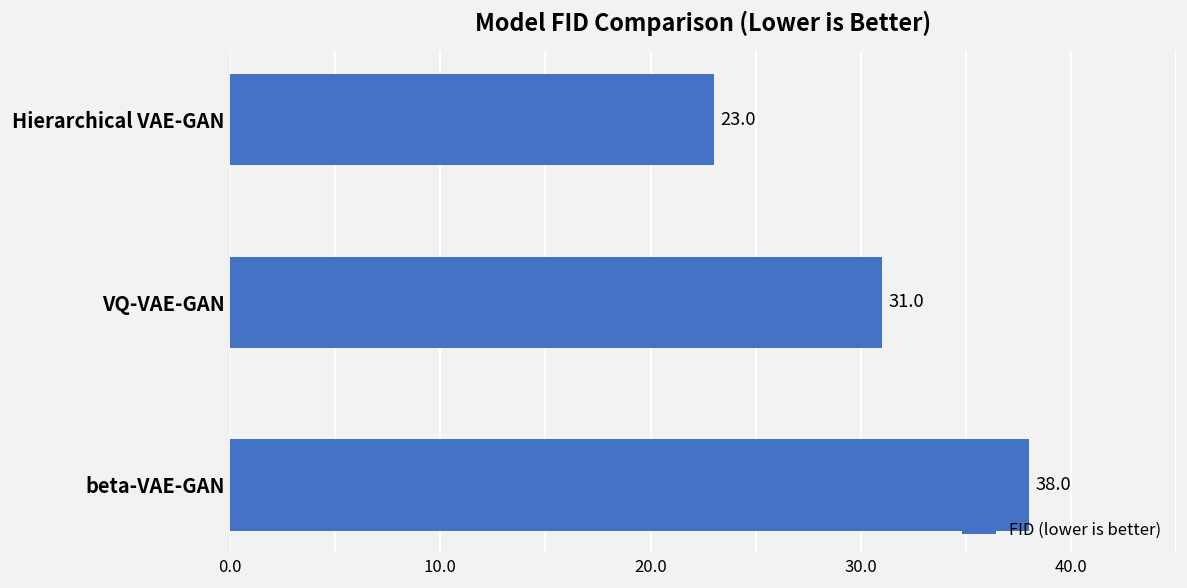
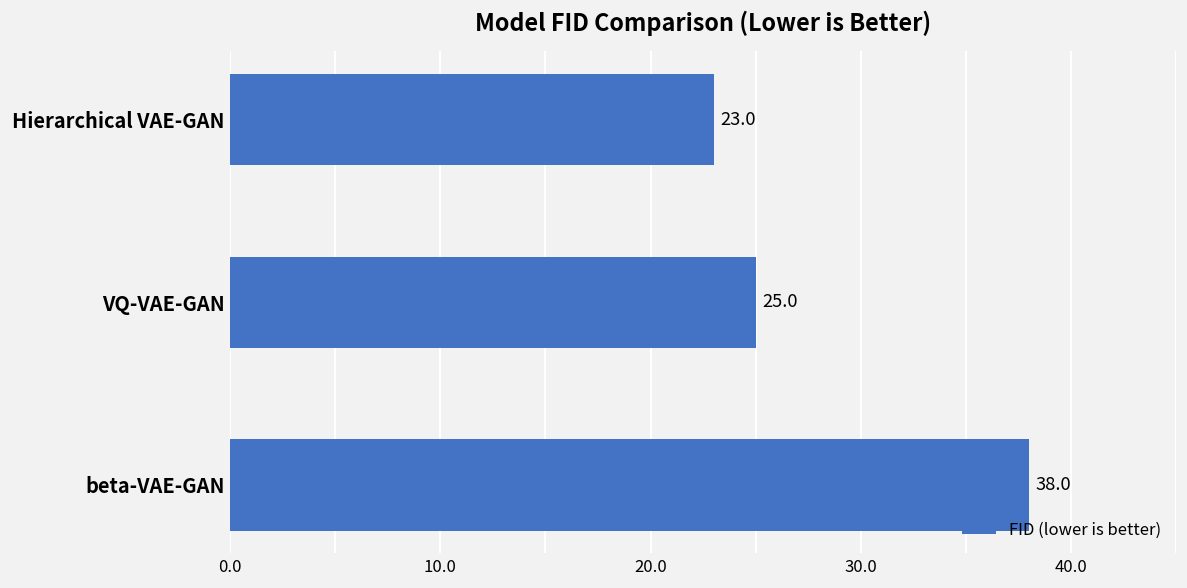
VQ-VAE-GAN: 31.0 -> 25.0
